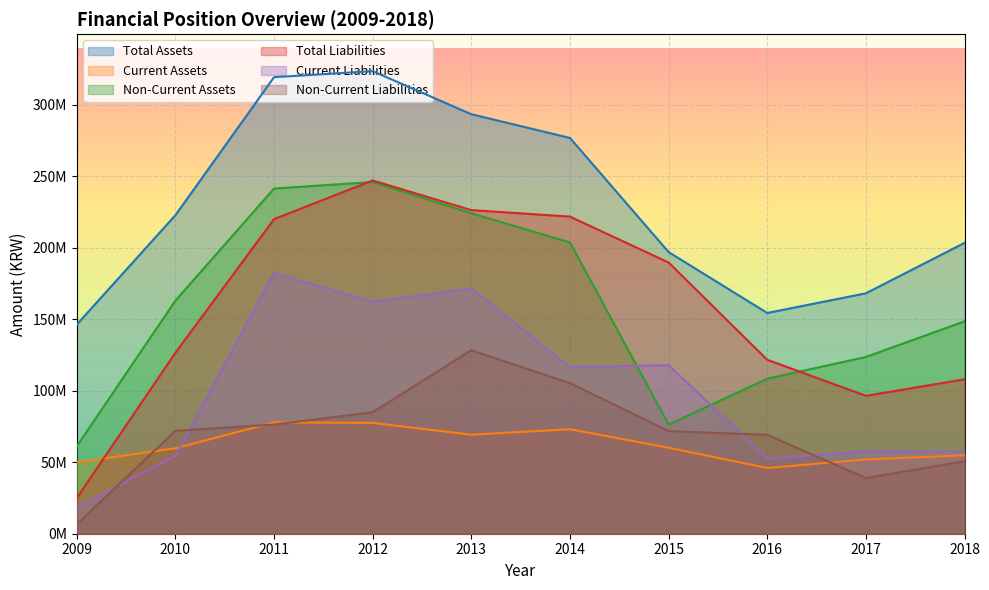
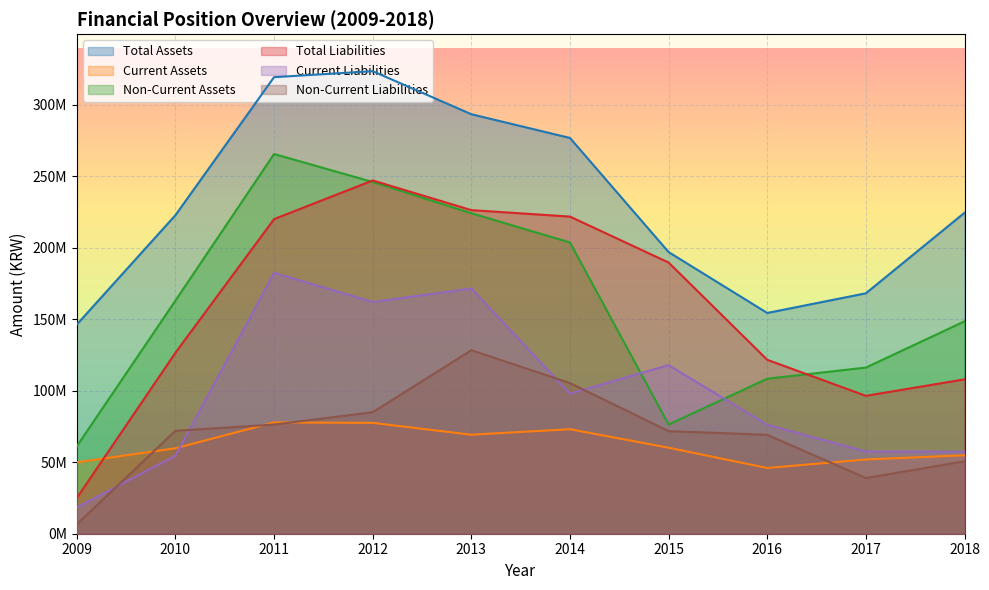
Non-Current Assets, 2011: 241000000 -> 265000000
Current Liabilities, 2014: 116000000 -> 98000000
Current Liabilities, 2016: 52000000 -> 76000000
Non-Current Assets, 2017: 124000000 -> 116000000
Total Assets, 2018: 203000000 -> 224000000
